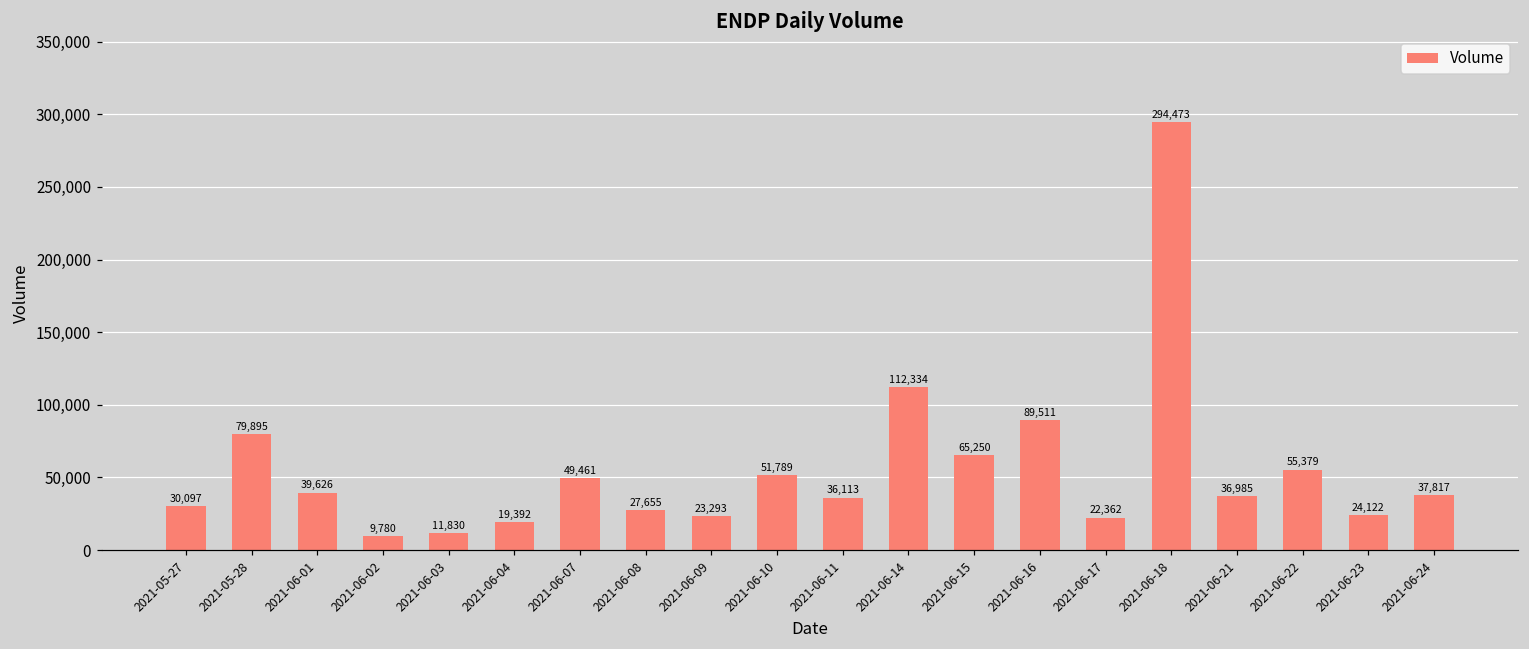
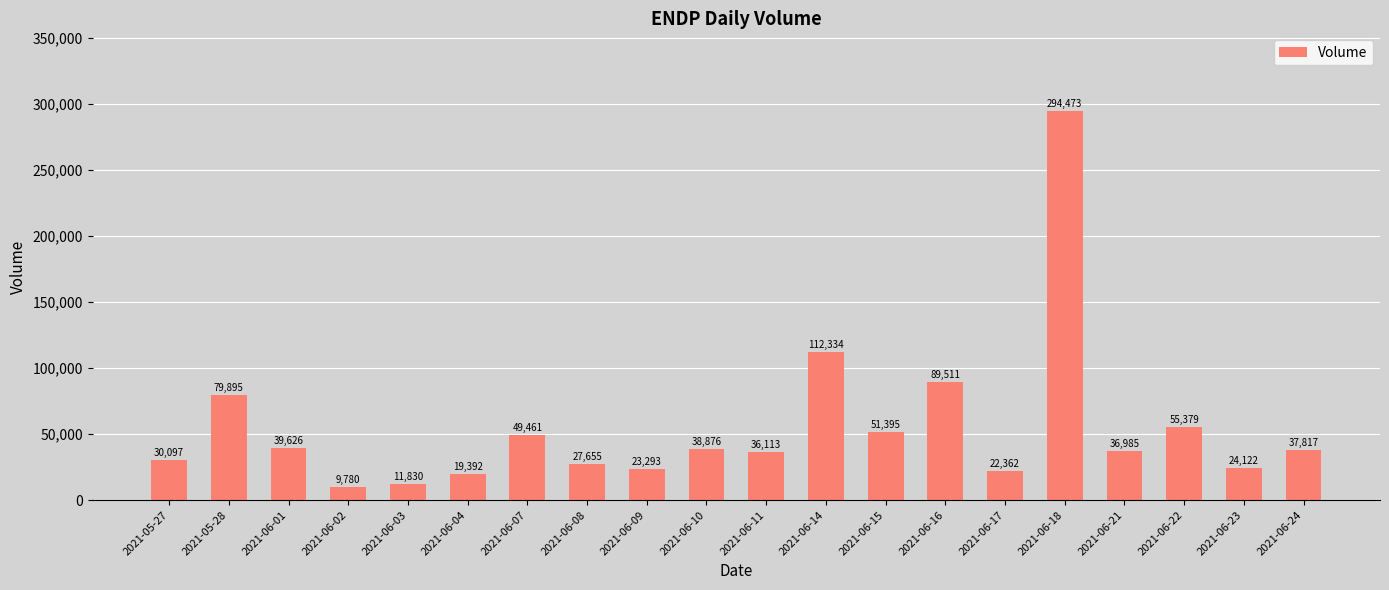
2021-06-10: 51,789 -> 38,876
2021-06-15: 65,250 -> 51,395
